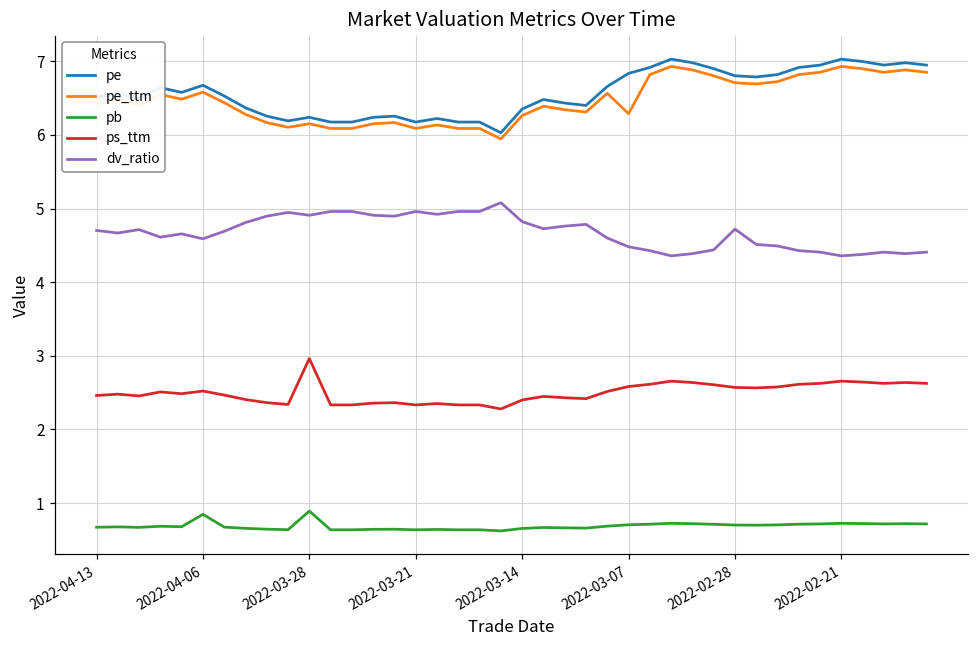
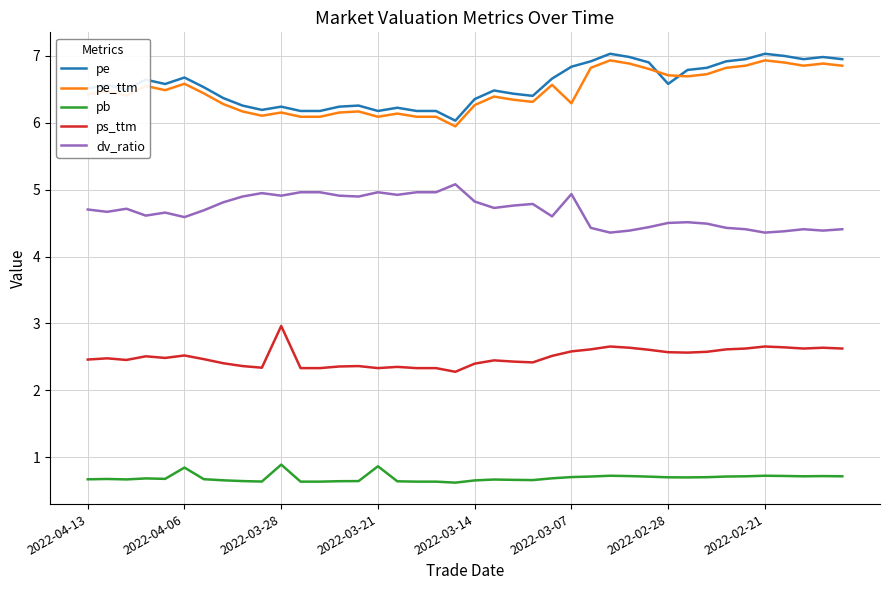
pb, 2022-03-21: 0.6 -> 0.9
dv_ratio, 2022-03-07: 4.5 -> 4.9
pe, 2022-02-28: 6.8 -> 6.6
dv_ratio, 2022-02-28: 4.7 -> 4.5
